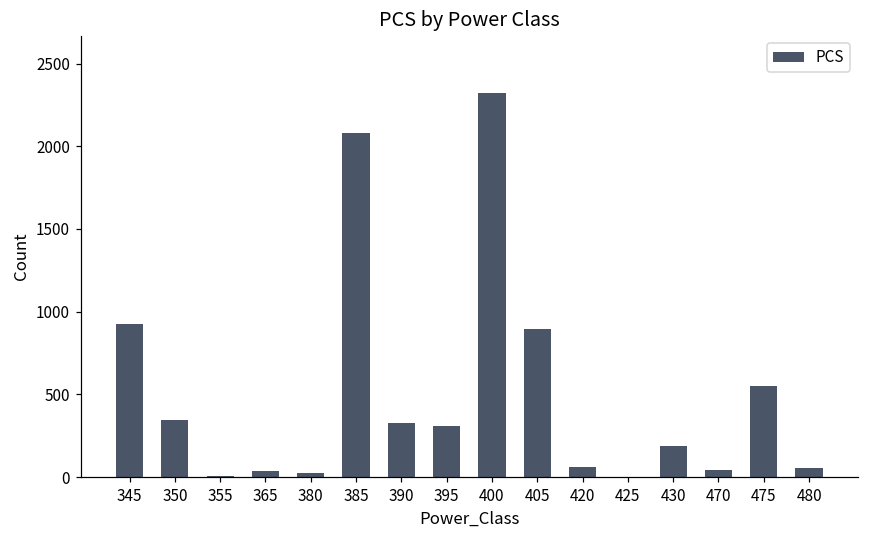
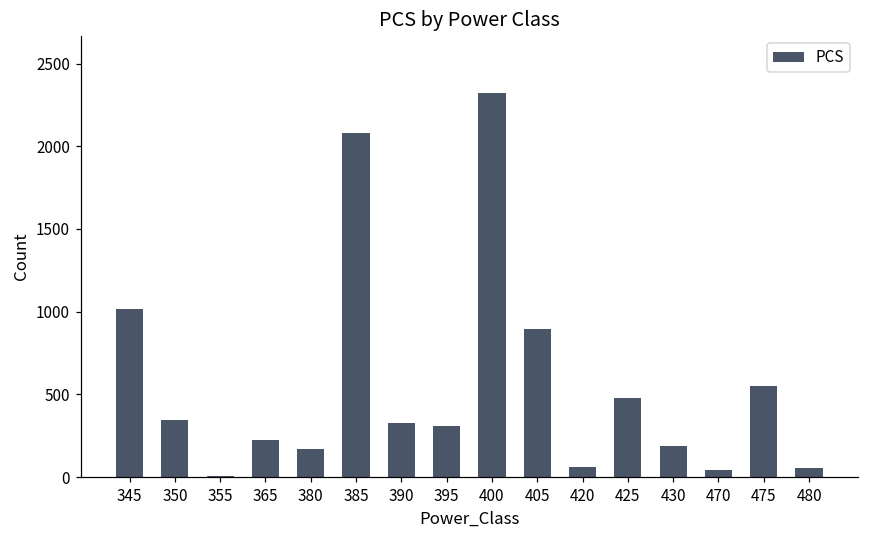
345: 930 -> 1020
365: 30 -> 230
380: 20 -> 170
425: 0 -> 480
